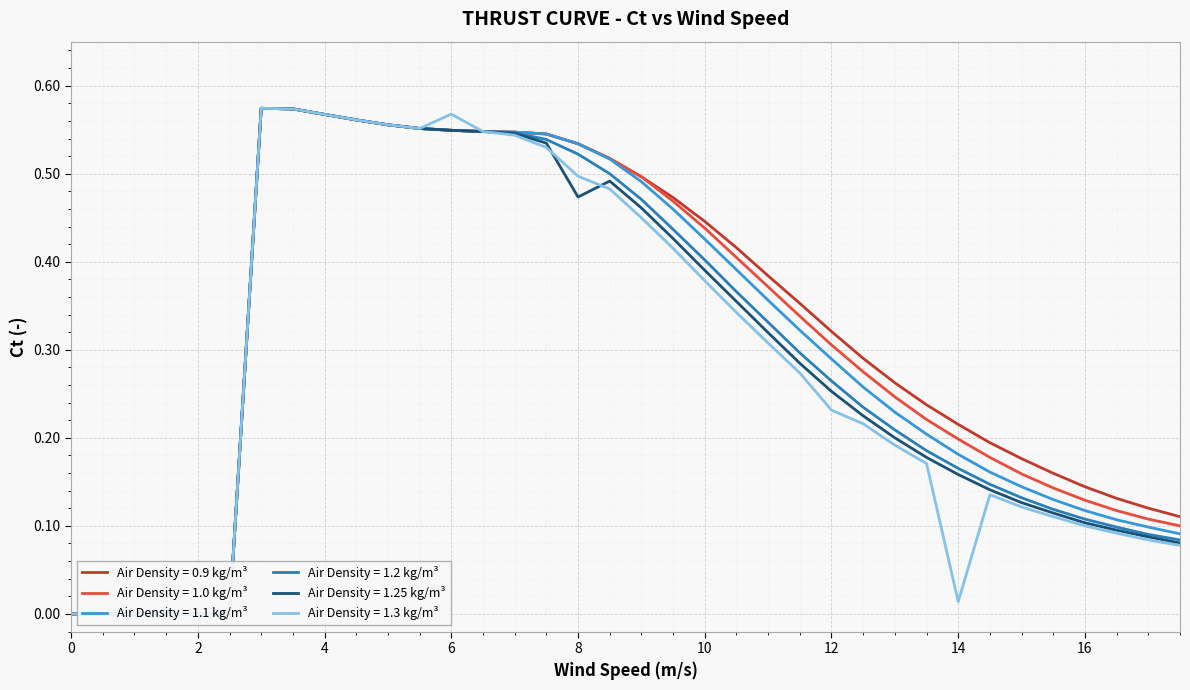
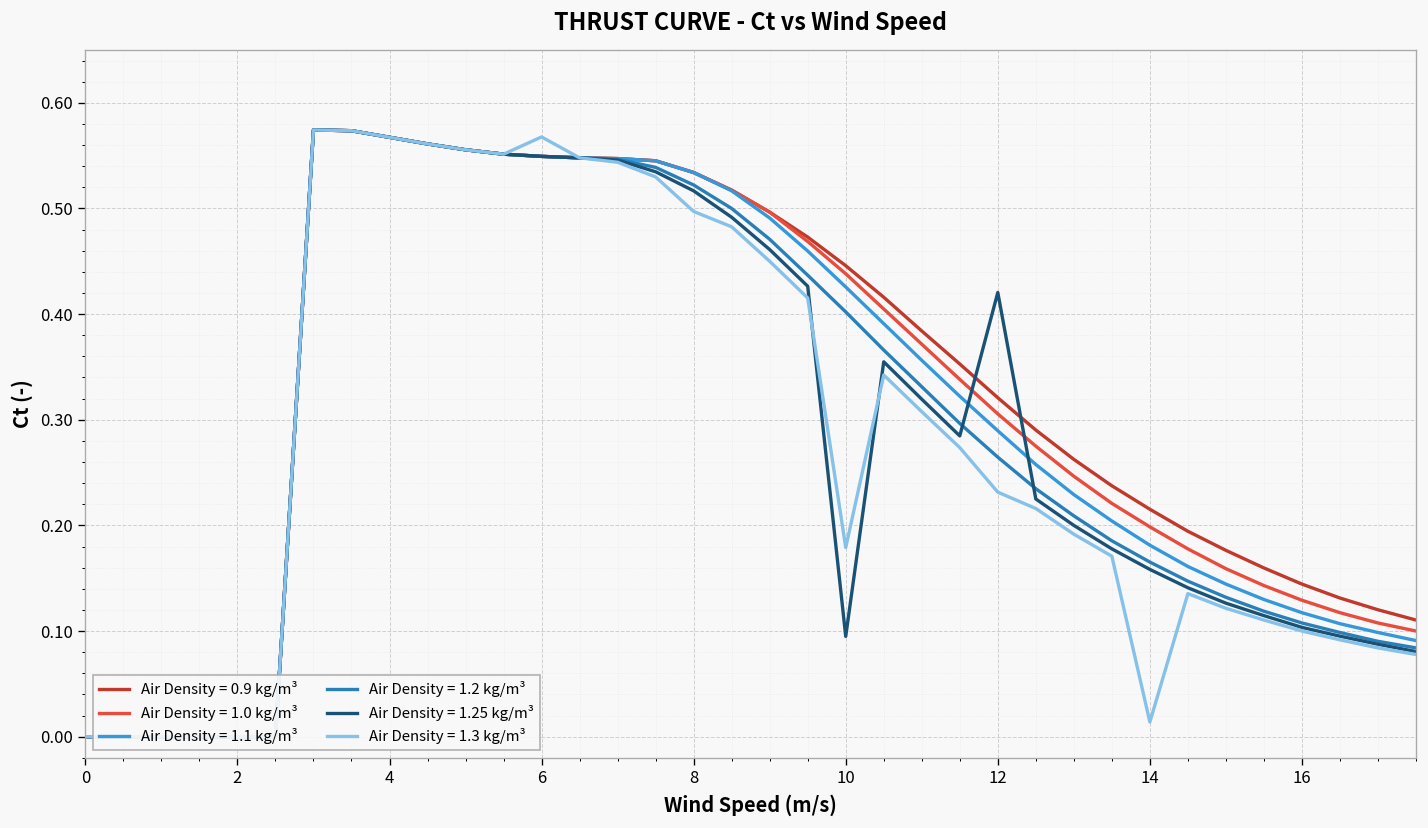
Air Density = 1.25 kg/m³, 8: 0.47 -> 0.52
Air Density = 1.25 kg/m³, 10: 0.39 -> 0.09
Air Density = 1.3 kg/m³, 10: 0.38 -> 0.18
Air Density = 1.25 kg/m³, 12: 0.25 -> 0.42
